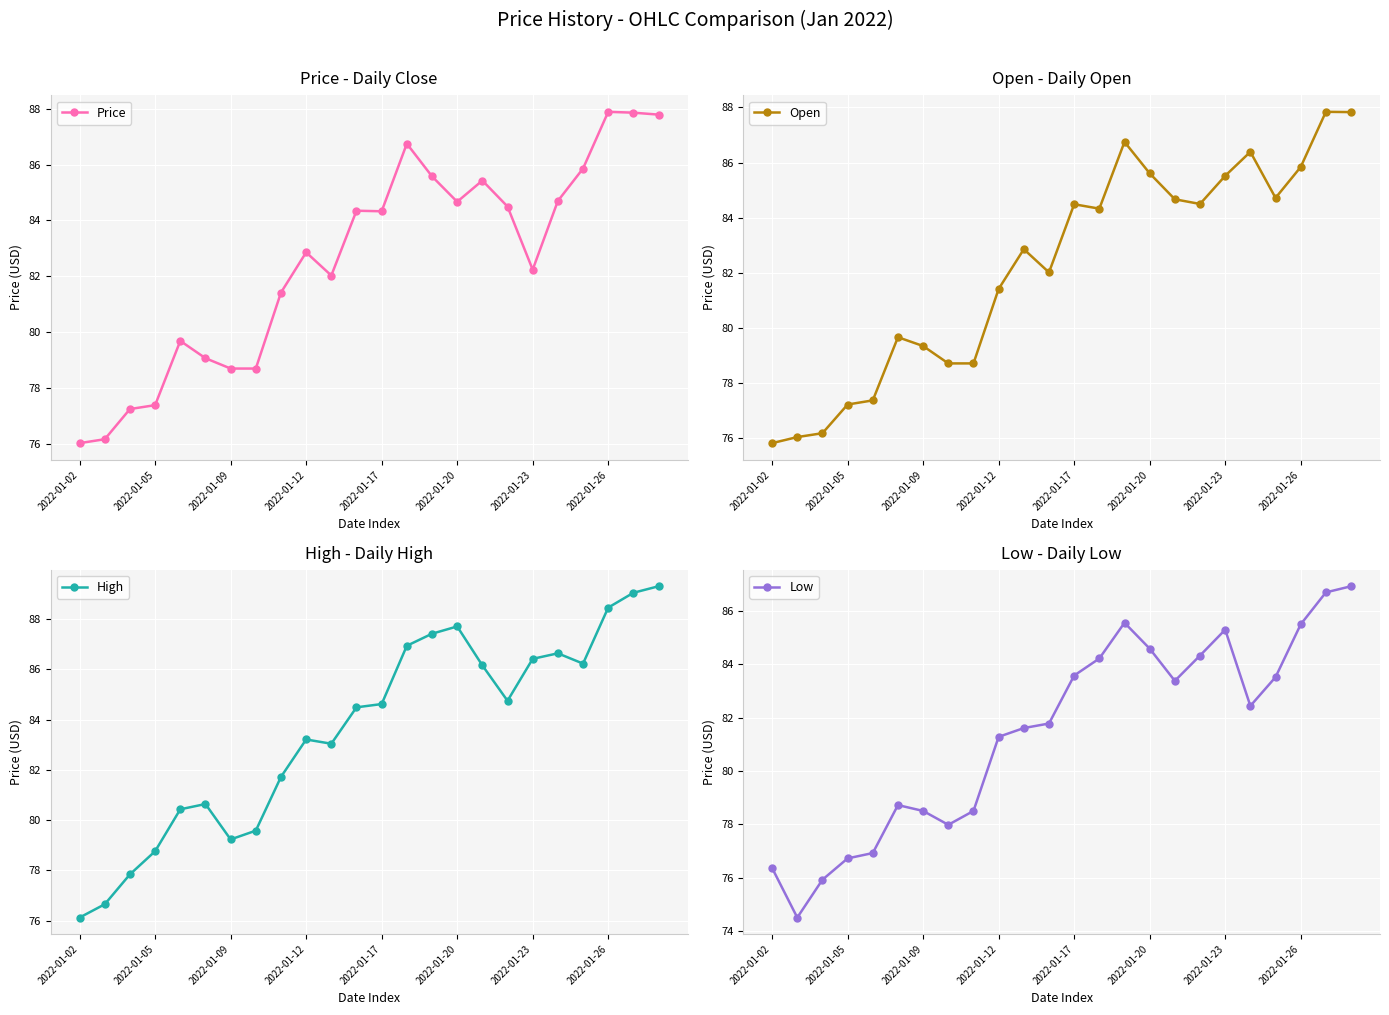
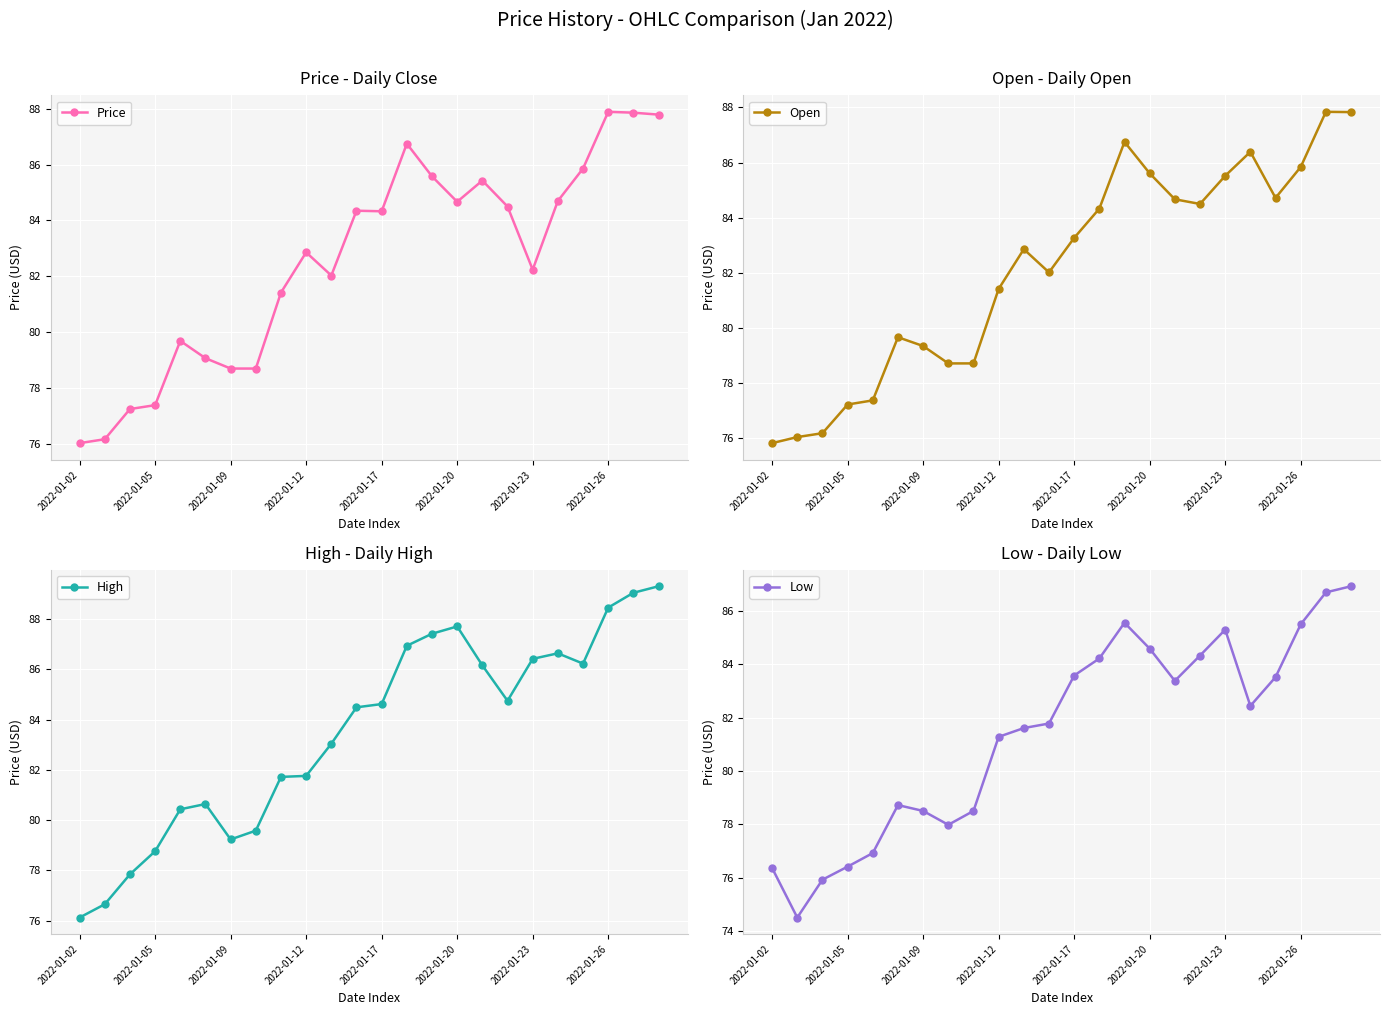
Open - Daily Open, 2022-01-17: 84.5 -> 83.3
High - Daily High, 2022-01-12: 83.2 -> 81.8
Low - Daily Low, 2022-01-05: 76.7 -> 76.4
